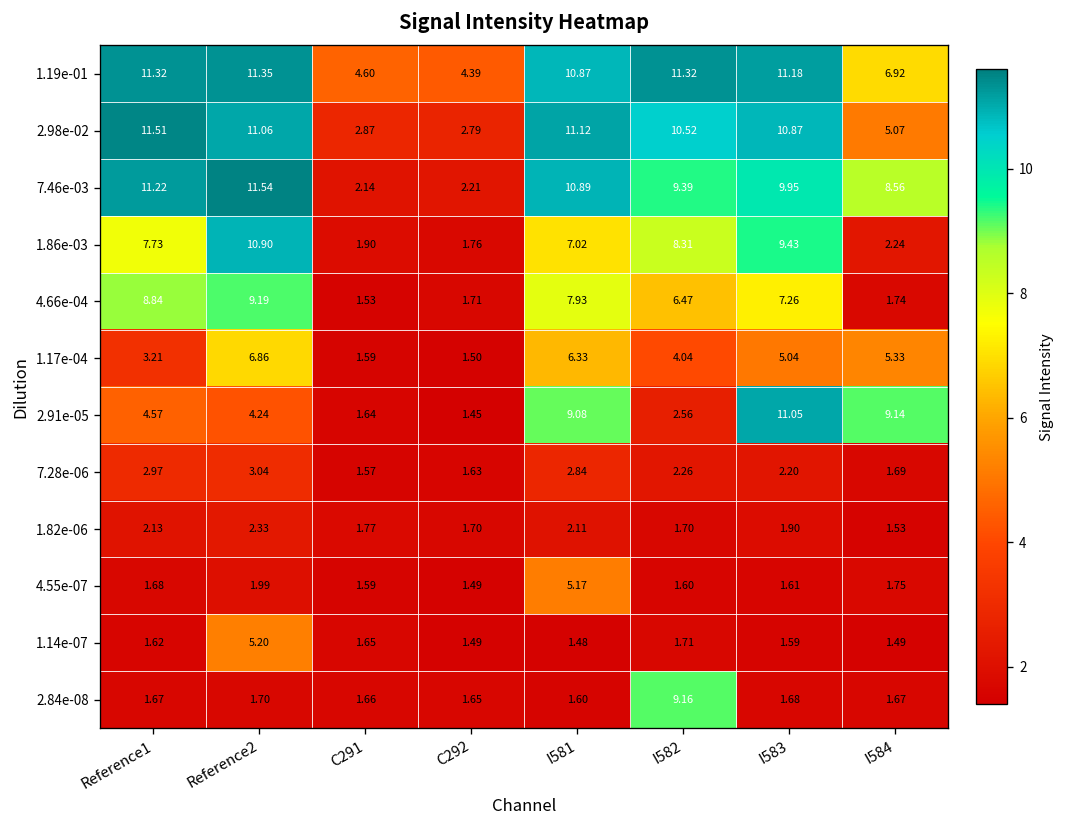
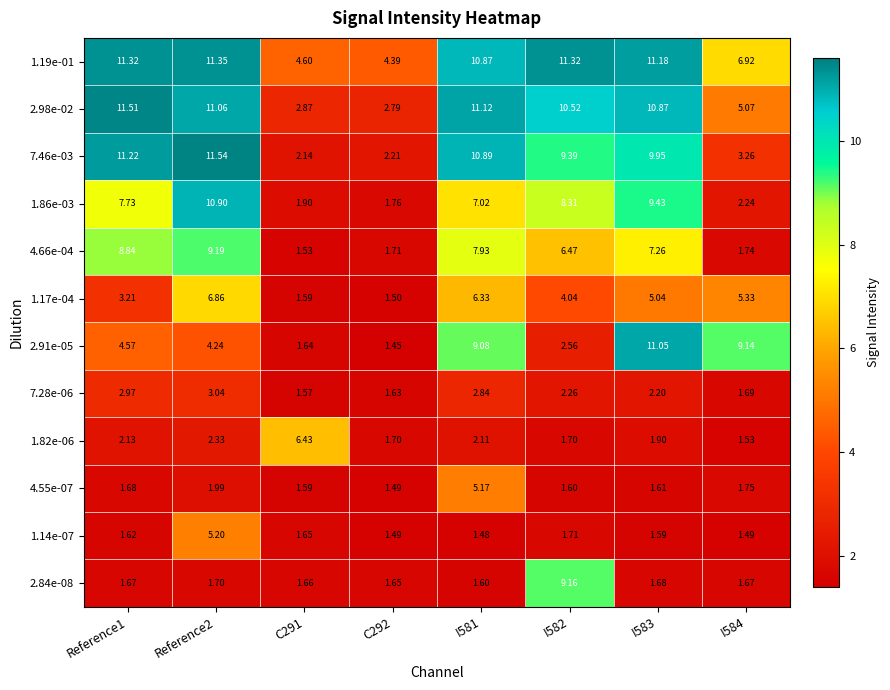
7.46e-03, I584: 8.56 -> 3.26
1.82e-06, C291: 1.77 -> 6.43
